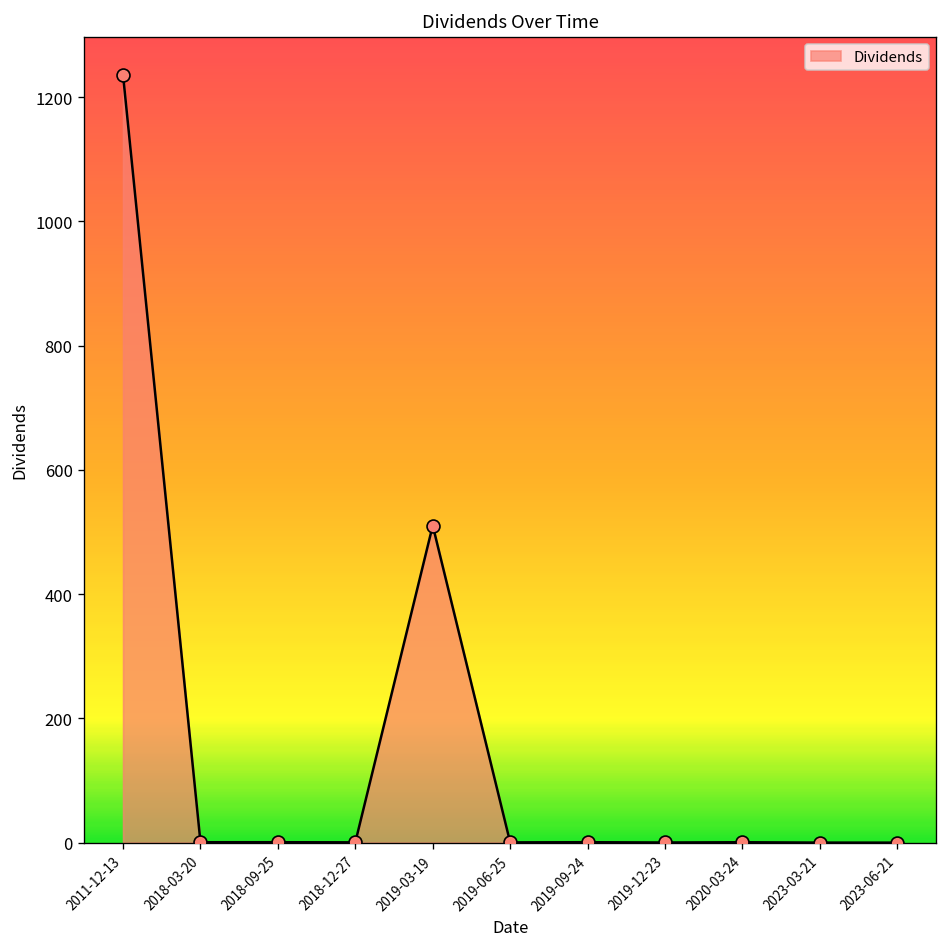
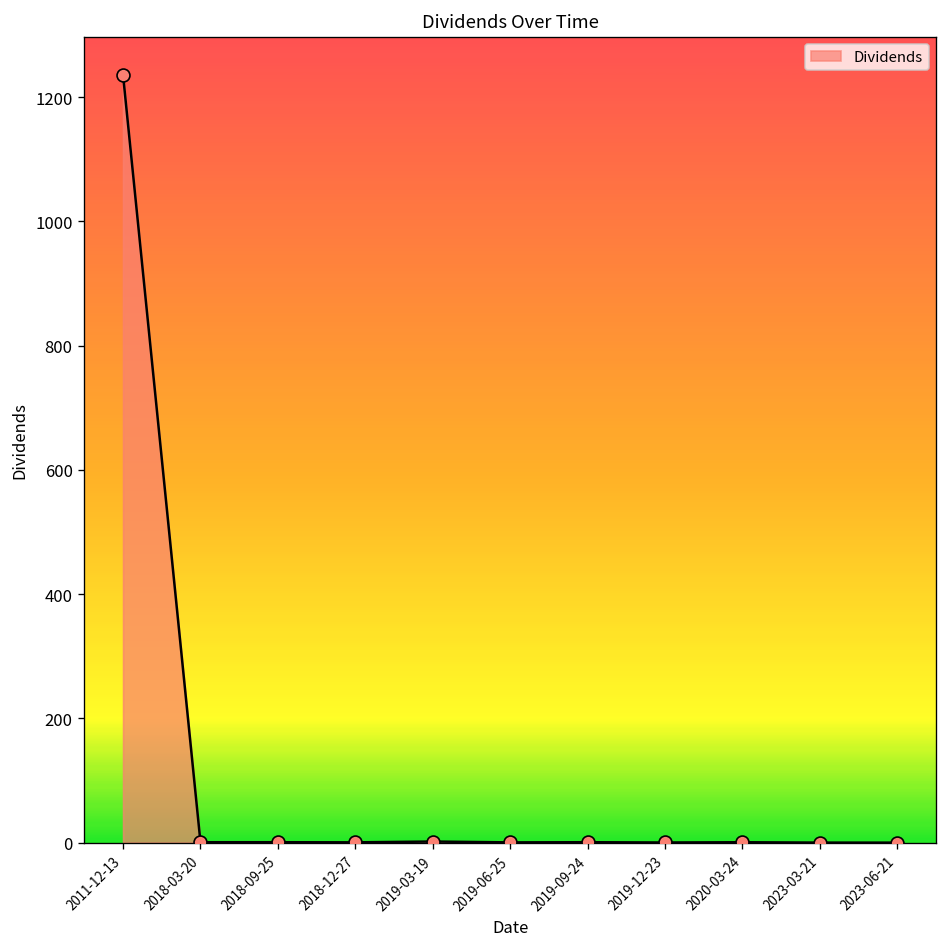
2019-03-19: 510 -> 0
